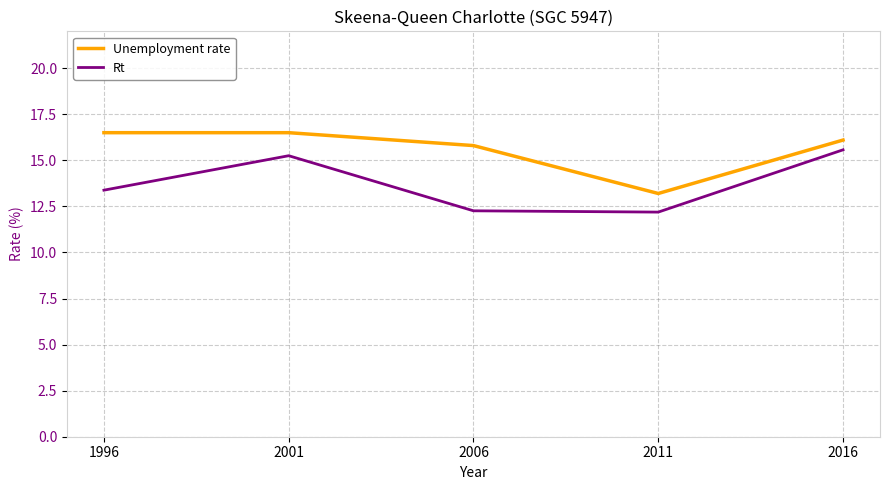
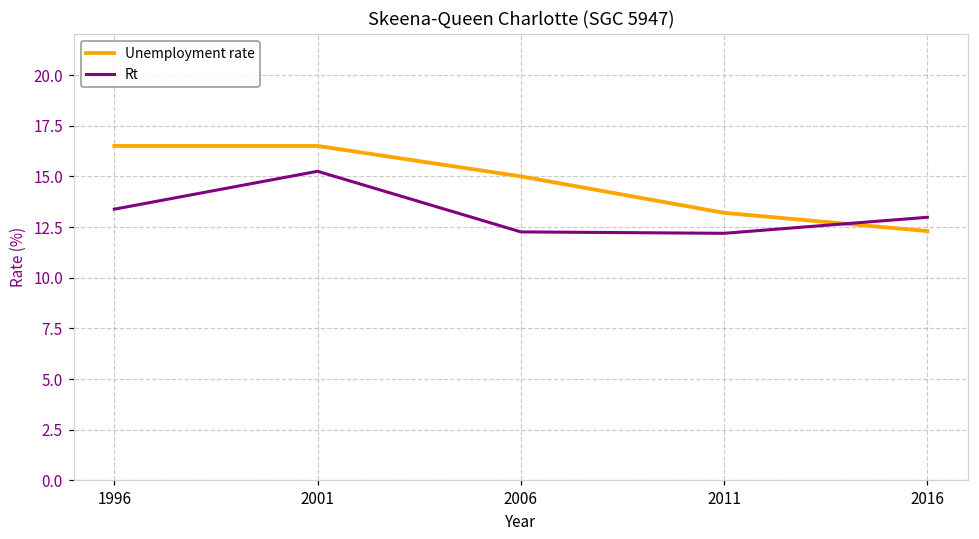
Unemployment rate, 2006: 15.8 -> 15.0
Unemployment rate, 2016: 16.1 -> 12.3
Rt, 2016: 15.6 -> 13.0
